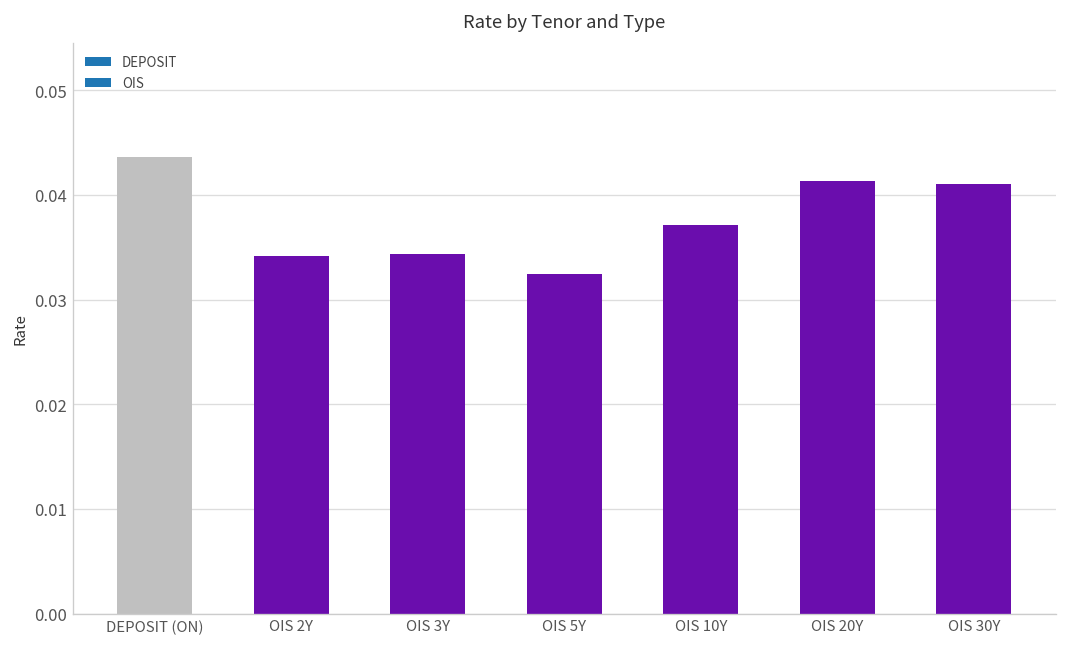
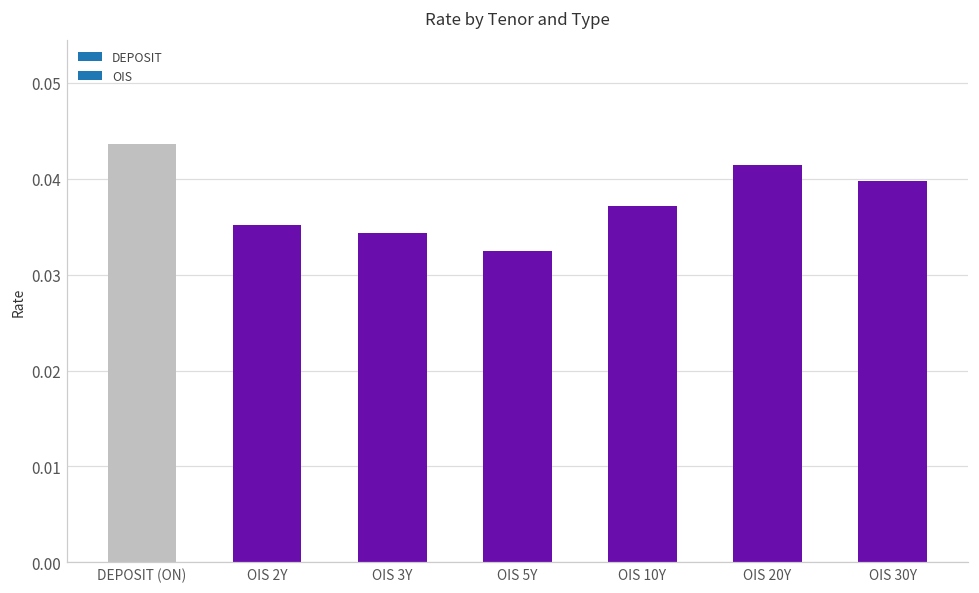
OIS 2Y: 0.034 -> 0.035
OIS 30Y: 0.041 -> 0.040
